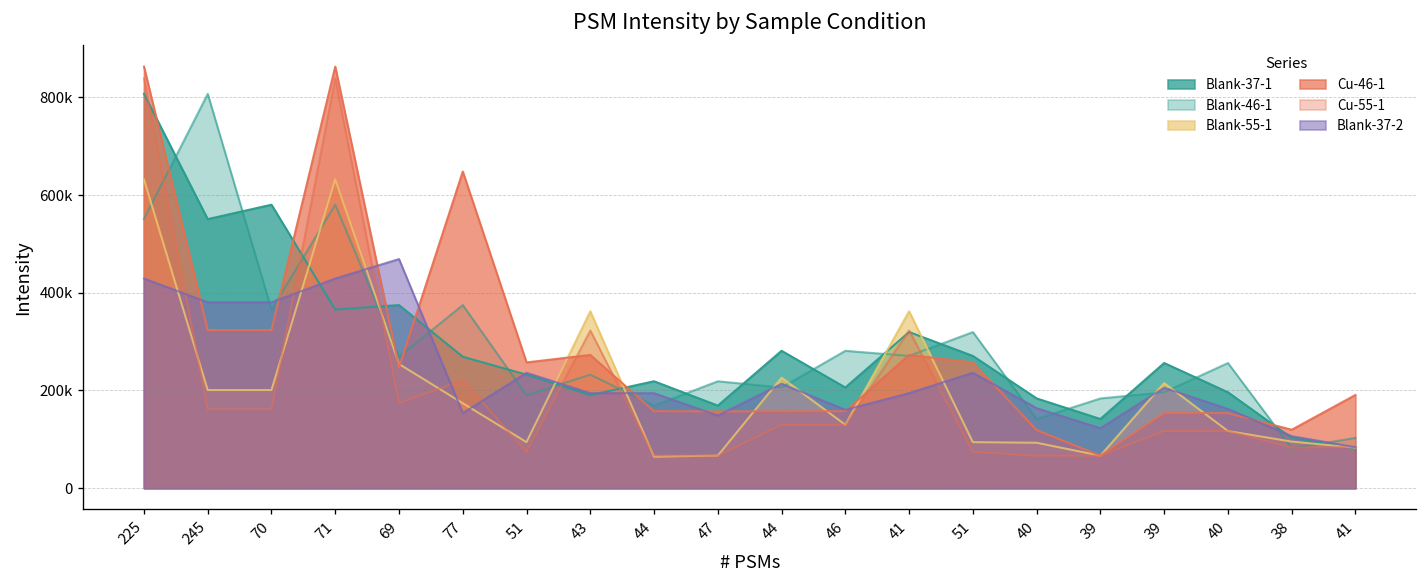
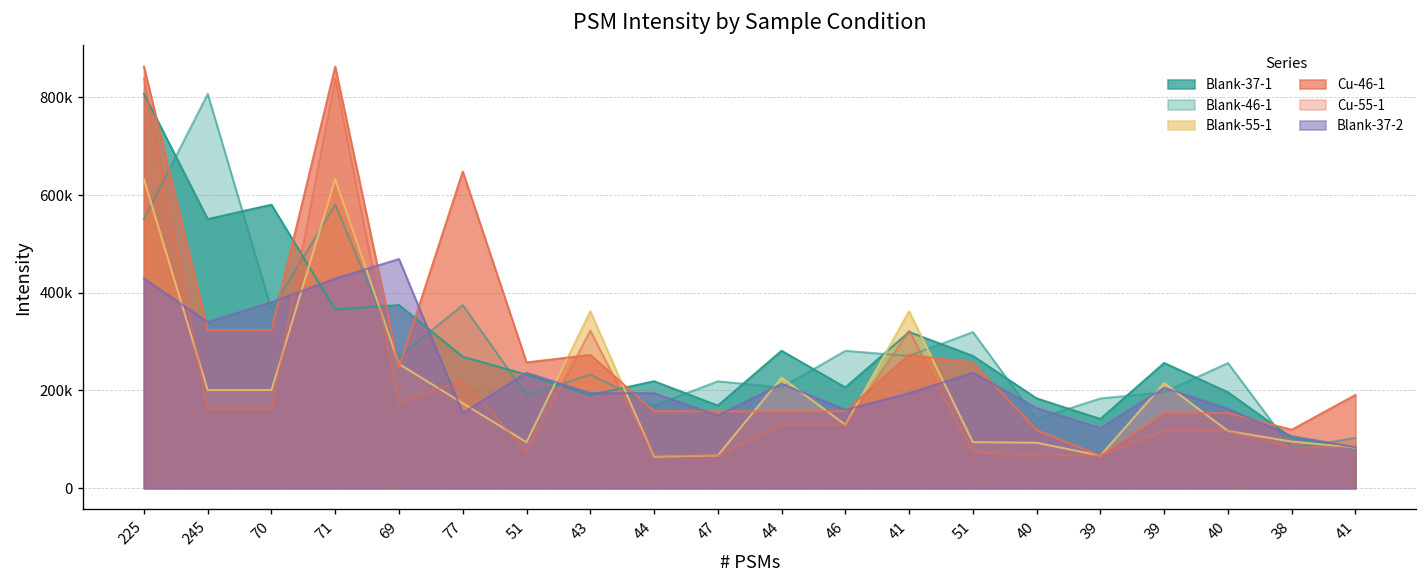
Blank-37-2, 245: 380000 -> 340000
